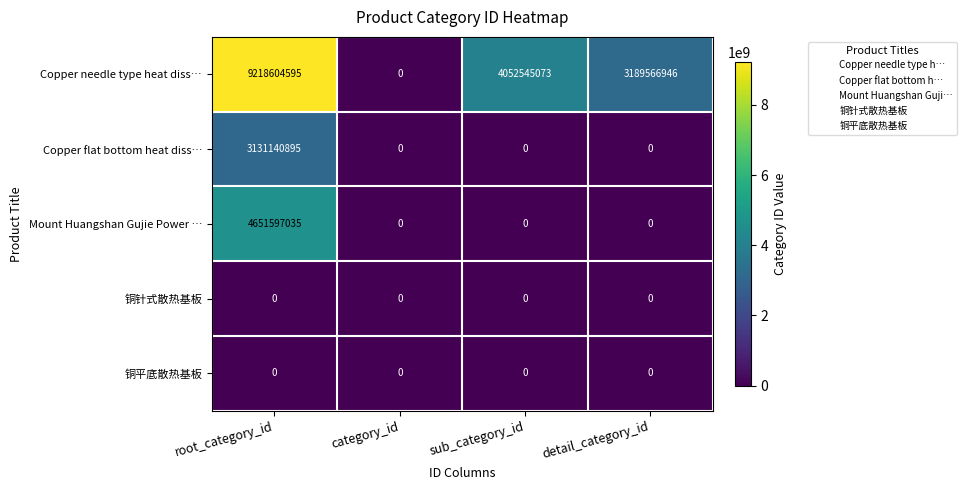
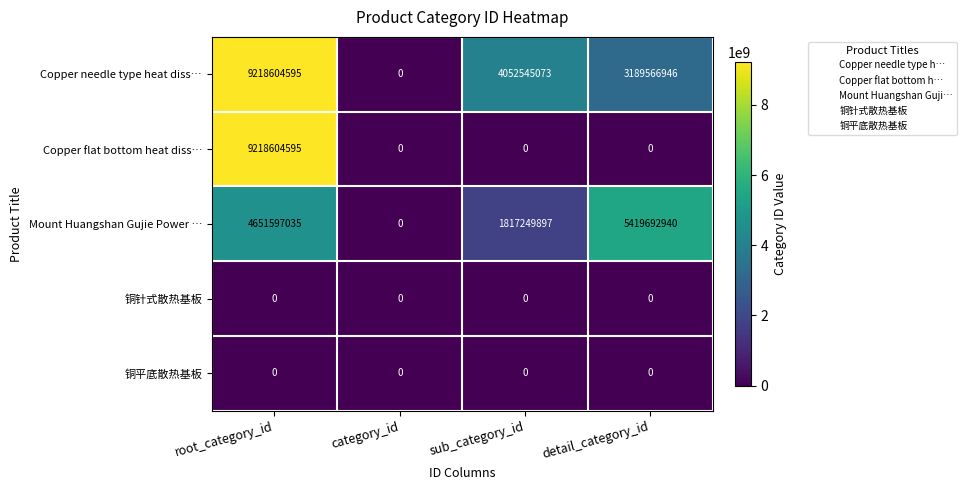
Copper flat bottom heat diss…, root_category_id: 3131140895 -> 9218604595
Mount Huangshan Gujie Power …, sub_category_id: 0 -> 1817249897
Mount Huangshan Gujie Power …, detail_category_id: 0 -> 5419692940
